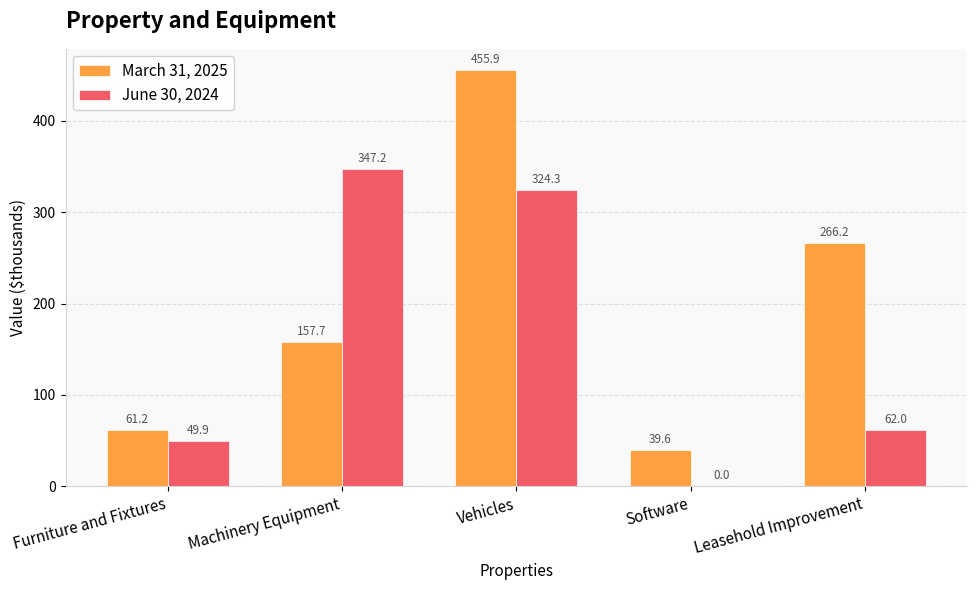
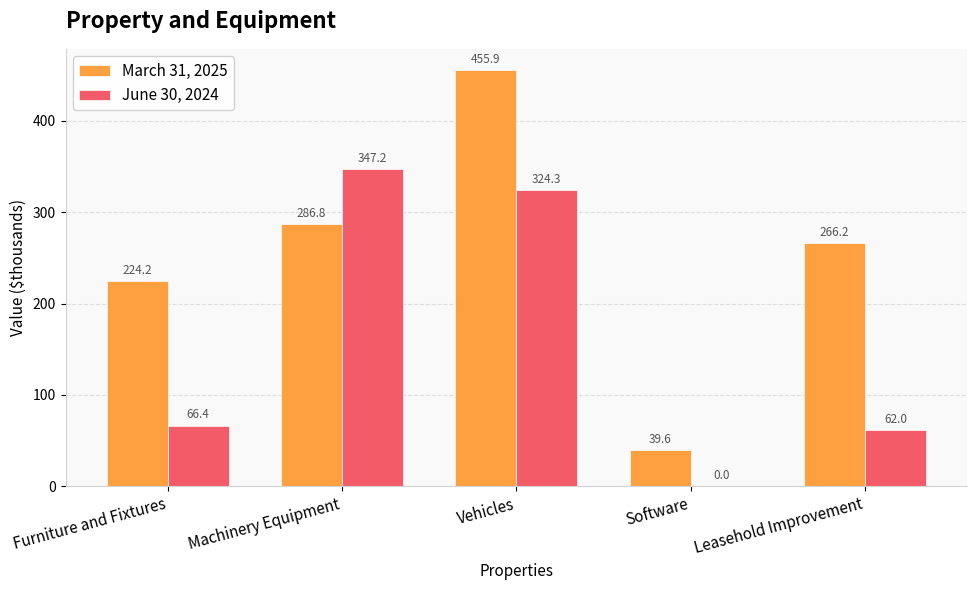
March 31, 2025, Furniture and Fixtures: 61.2 -> 224.2
June 30, 2024, Furniture and Fixtures: 49.9 -> 66.4
March 31, 2025, Machinery Equipment: 157.7 -> 286.8
